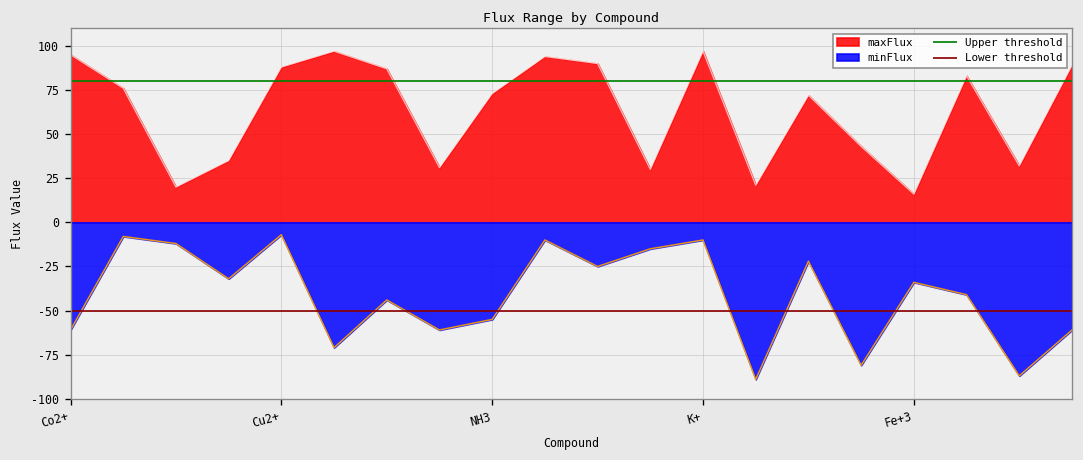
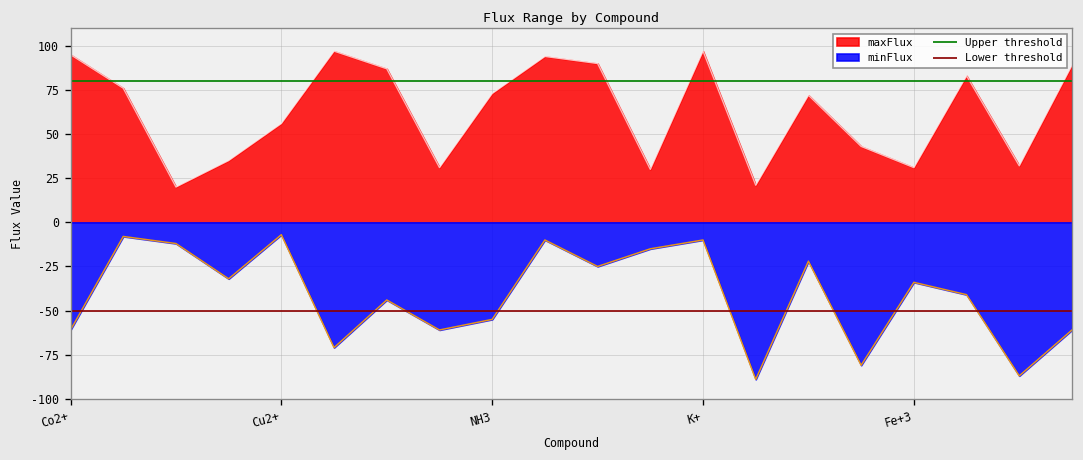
maxFlux, Cu2+: 88 -> 56
maxFlux, Fe+3: 16 -> 31
